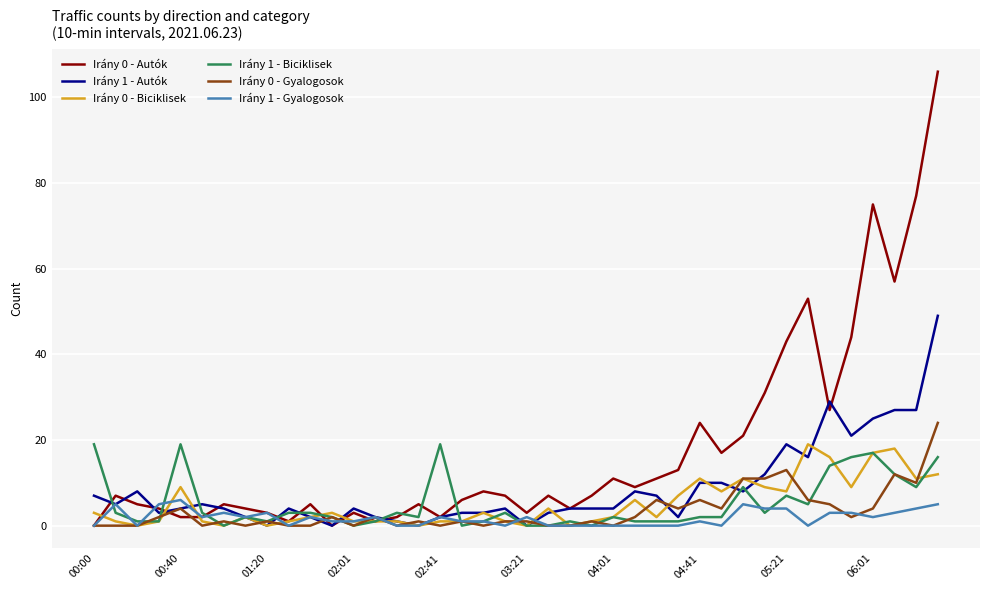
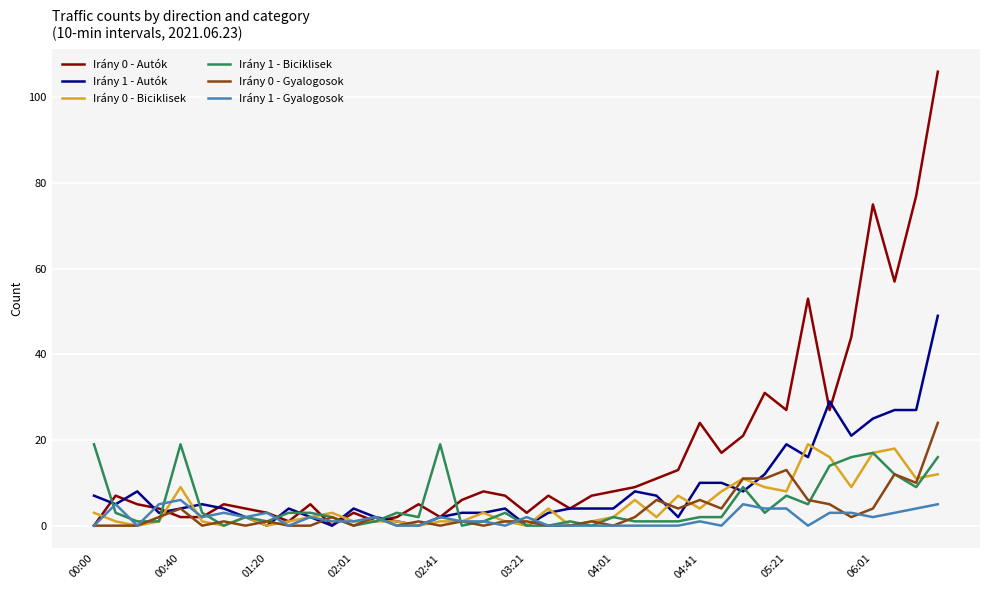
Irány 0 - Autók, 04:01: 11 -> 8
Irány 0 - Biciklisek, 04:41: 11 -> 4
Irány 0 - Autók, 05:21: 43 -> 27
